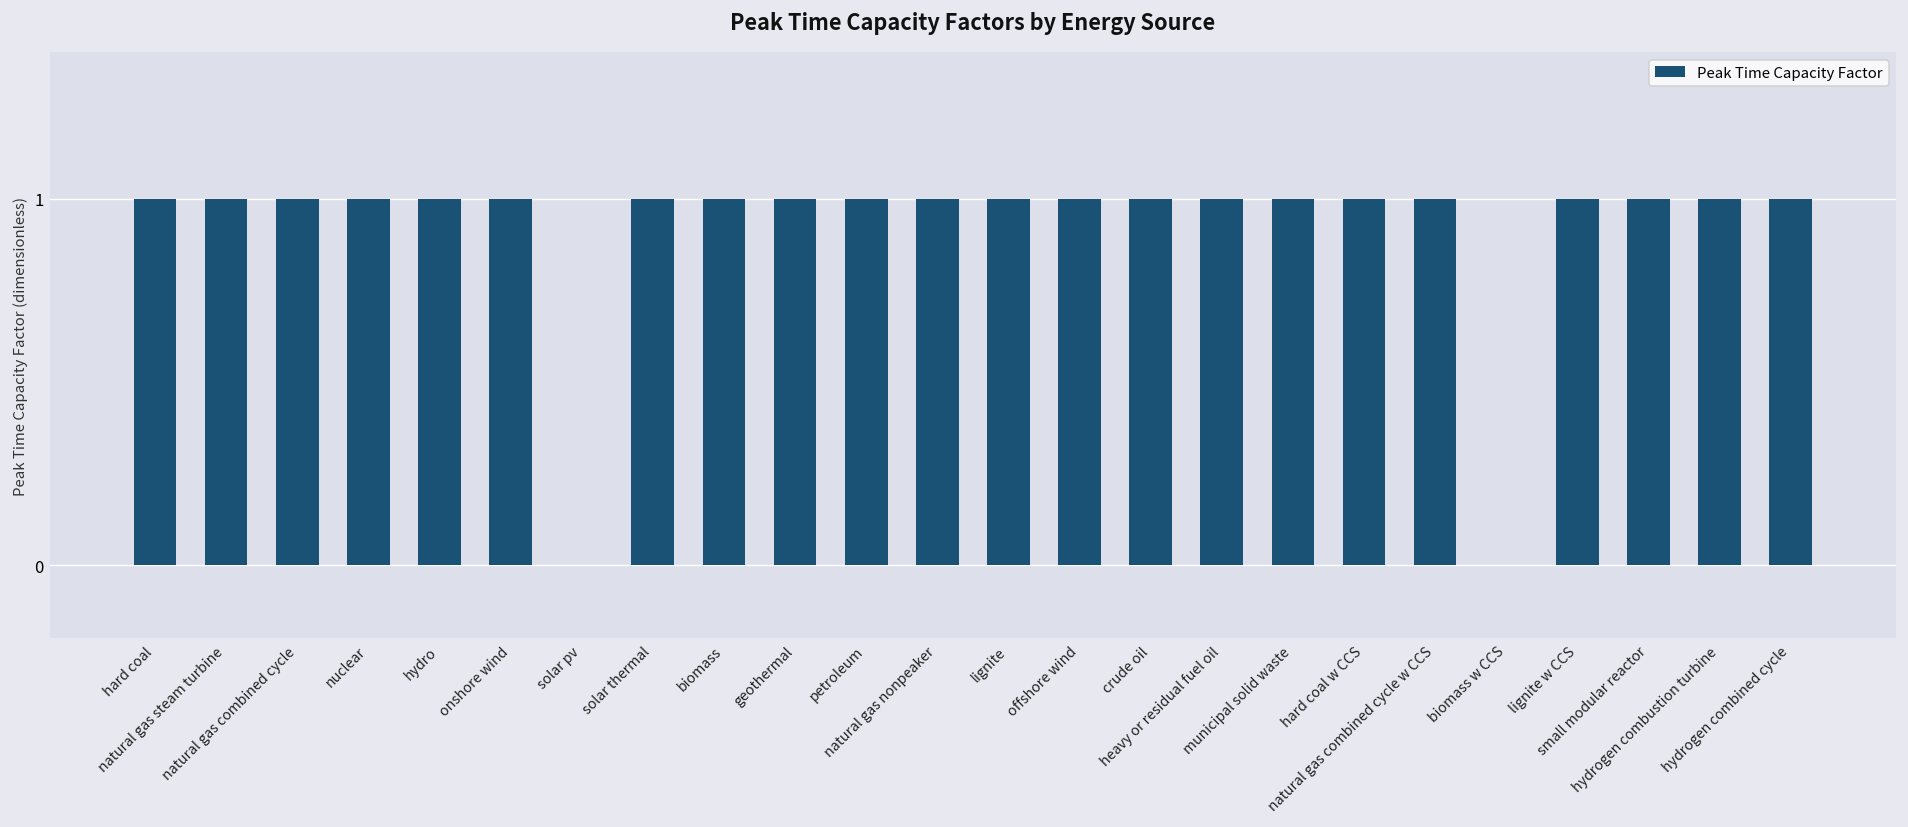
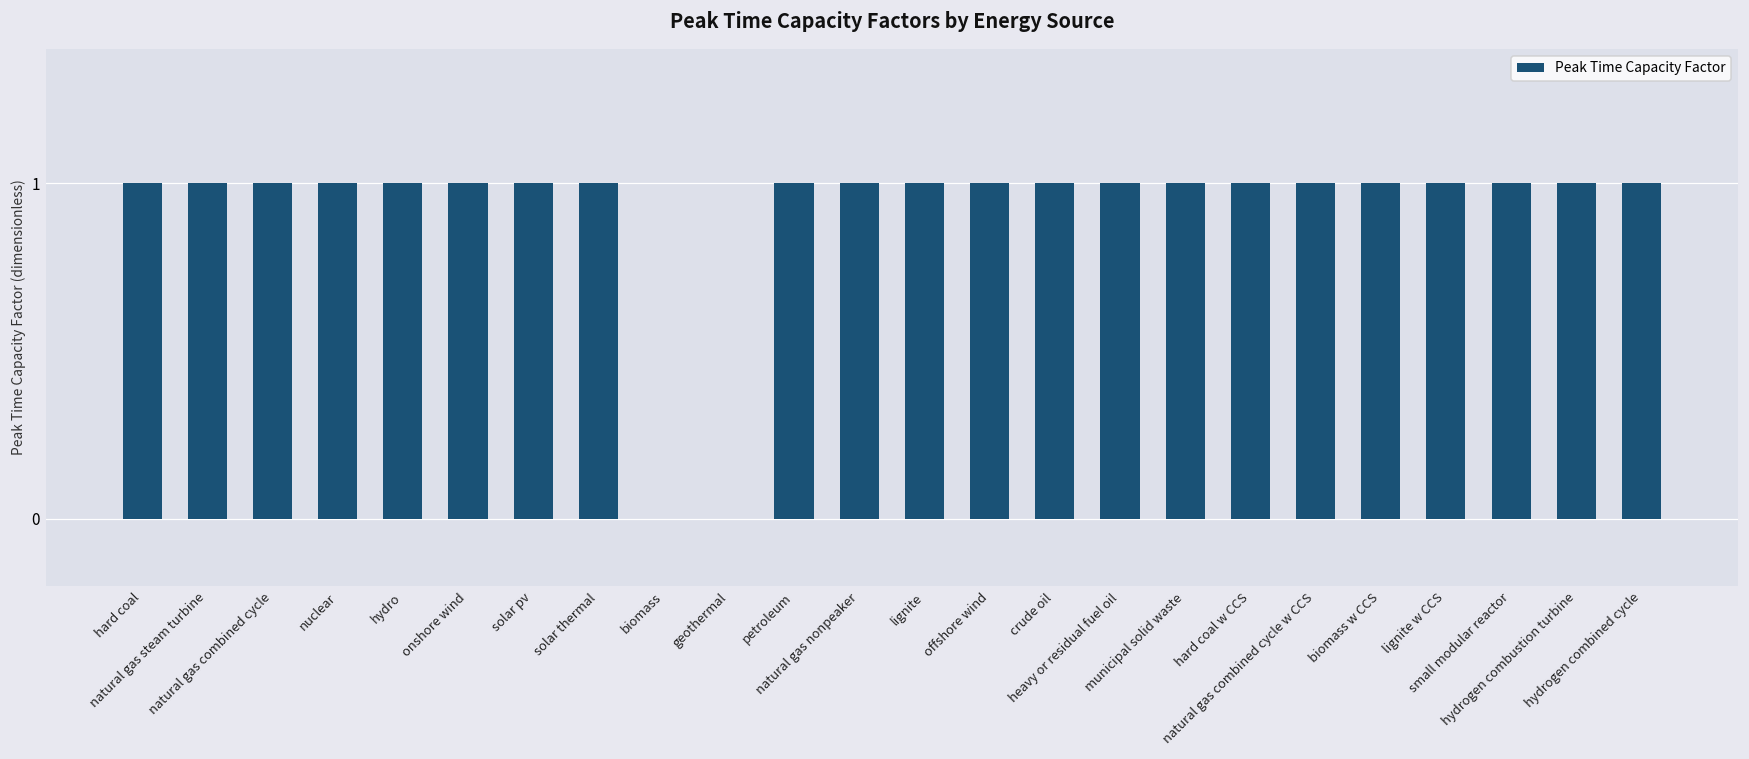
solar pv: 0 -> 1
biomass: 1 -> 0
geothermal: 1 -> 0
biomass w CCS: 0 -> 1
